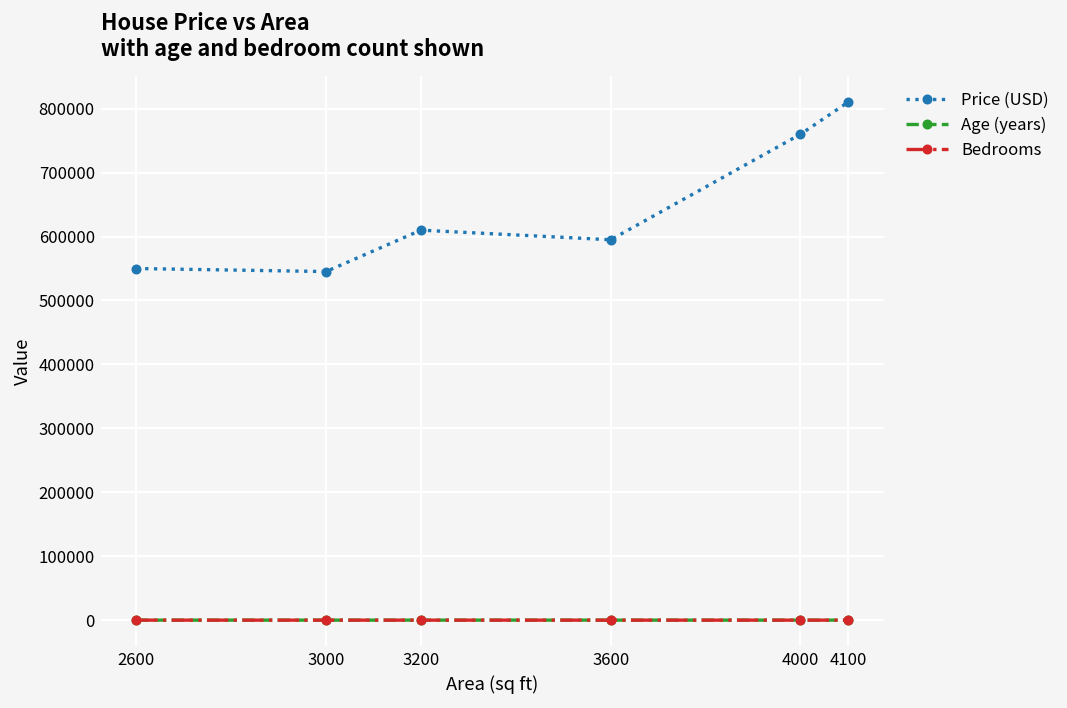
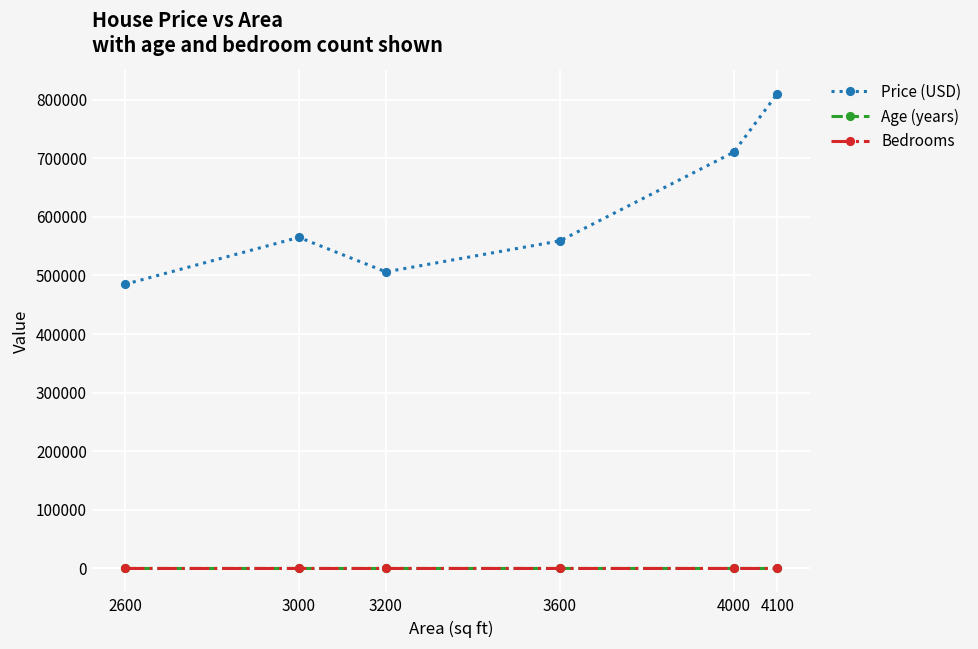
Price (USD), 2600: 550000 -> 480000
Price (USD), 3000: 550000 -> 570000
Price (USD), 3200: 610000 -> 510000
Price (USD), 3600: 600000 -> 560000
Price (USD), 4000: 760000 -> 710000
